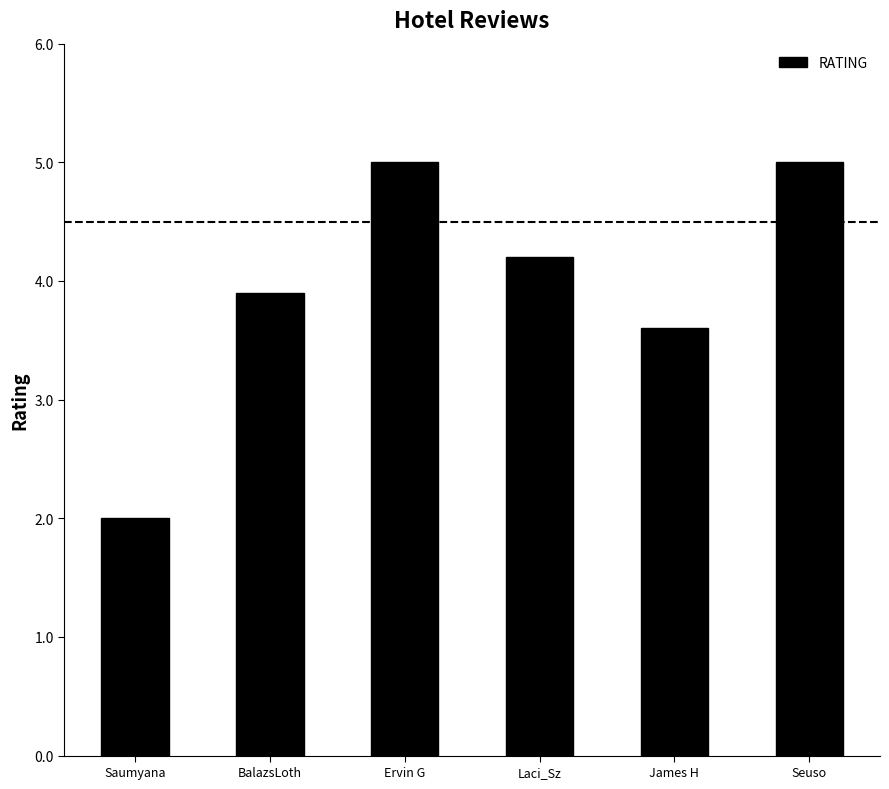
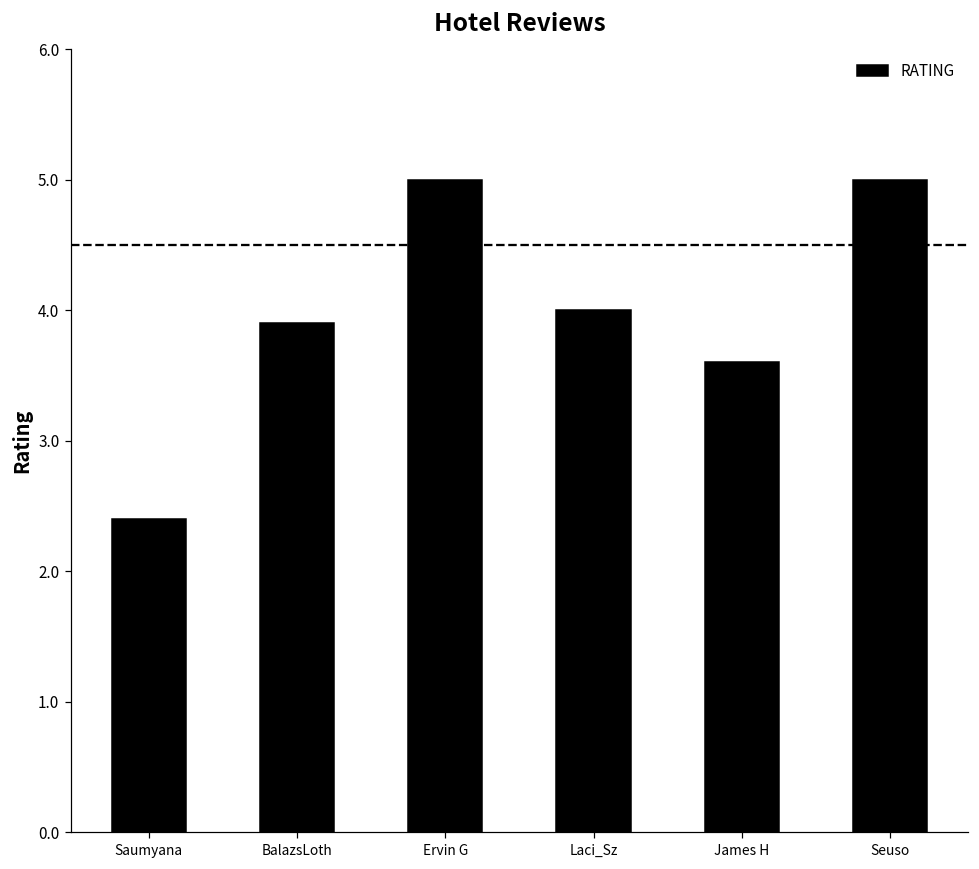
Saumyana: 2.0 -> 2.4
Laci_Sz: 4.2 -> 4.0
